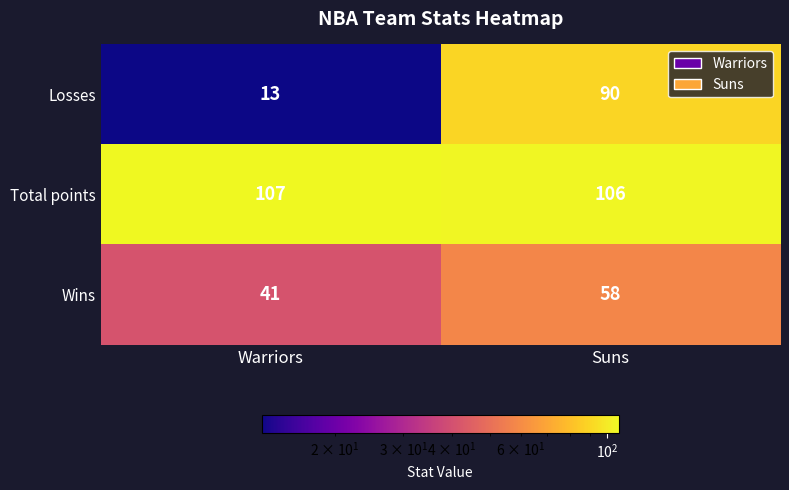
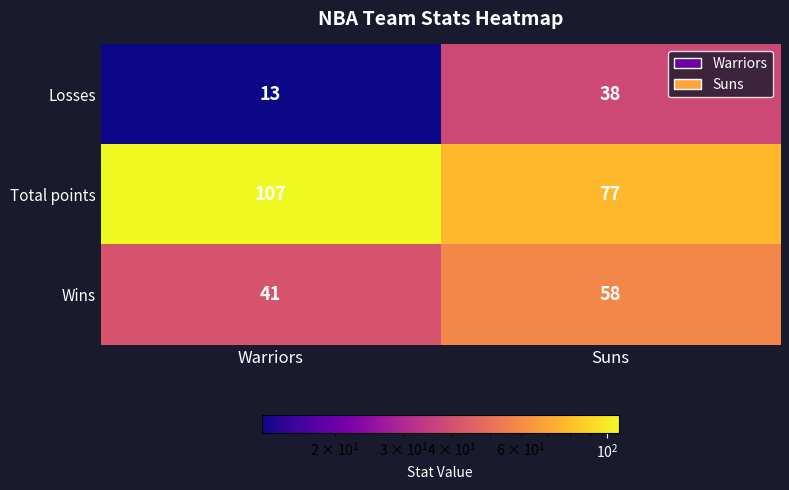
Losses, Suns: 90 -> 38
Total points, Suns: 106 -> 77
